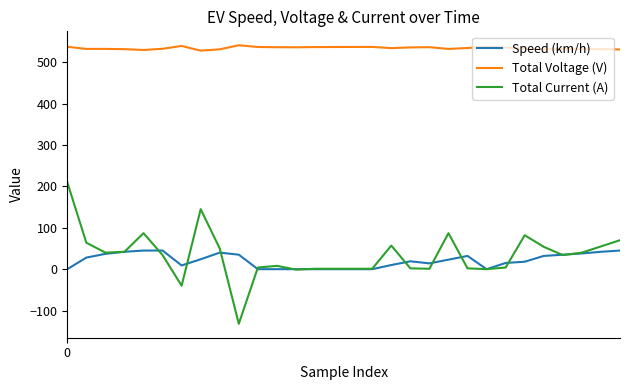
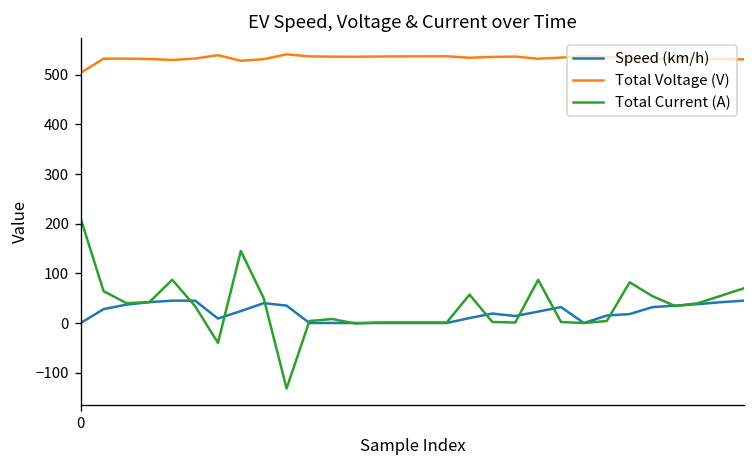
Total Voltage (V), 0: 540 -> 500
